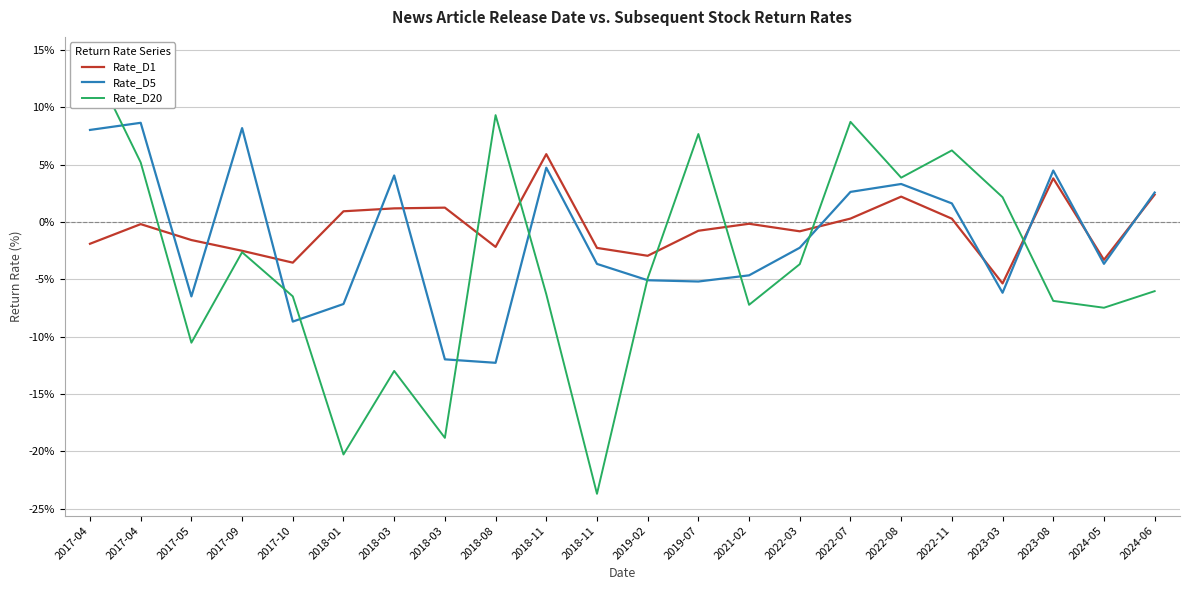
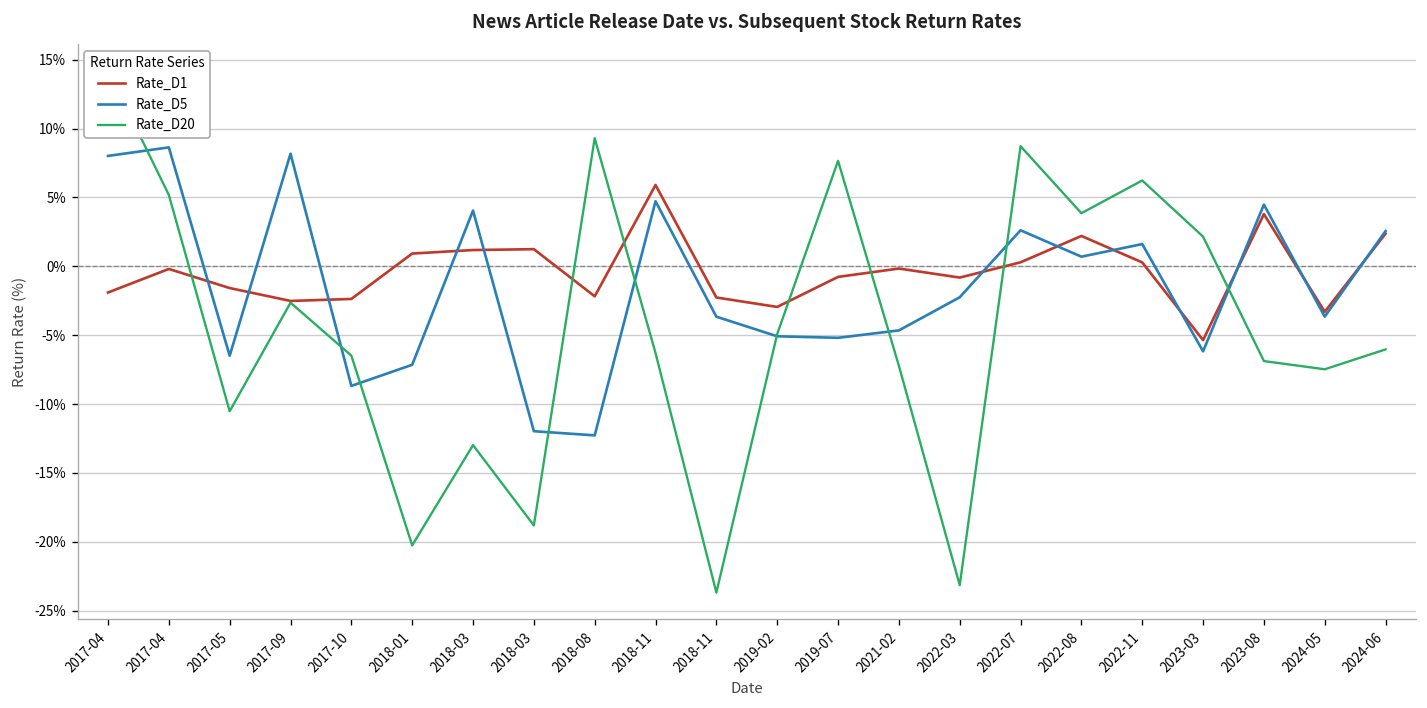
Rate_D1, 2017-10: -3.5% -> -2.4%
Rate_D20, 2022-03: -3.7% -> -23.2%
Rate_D5, 2022-08: 3.3% -> 0.7%
